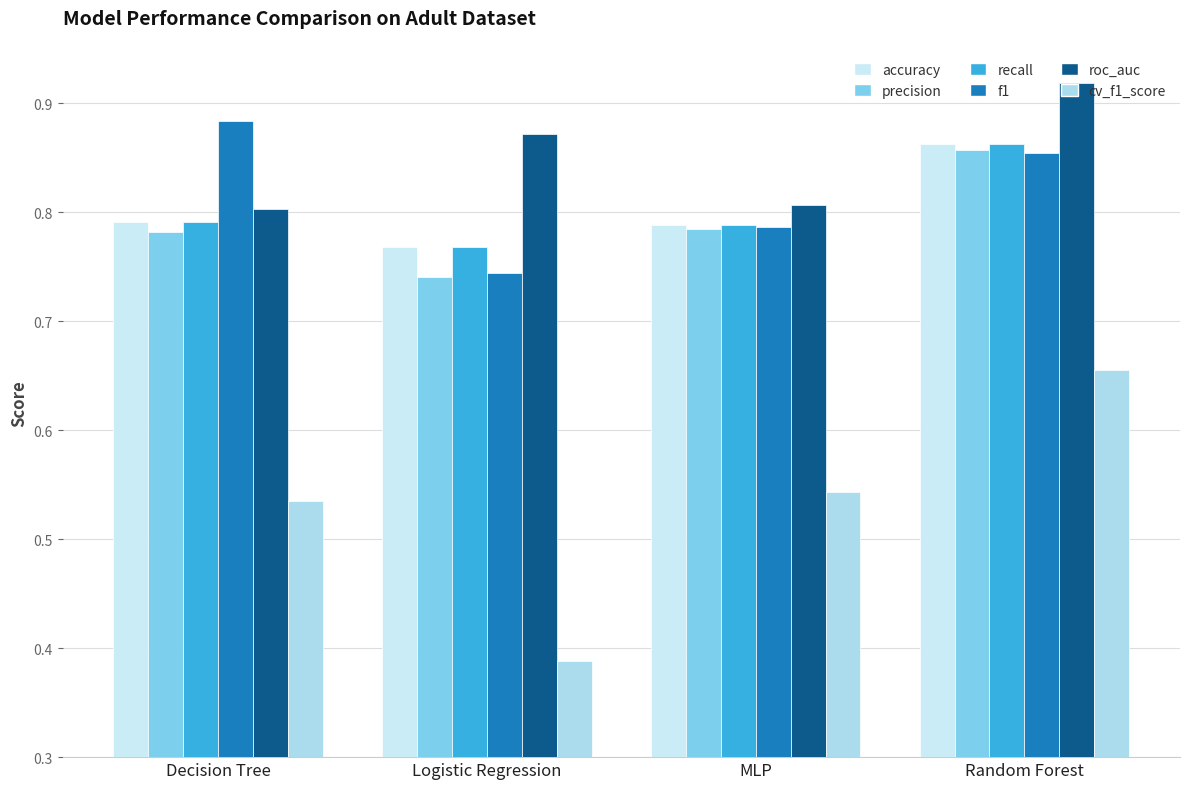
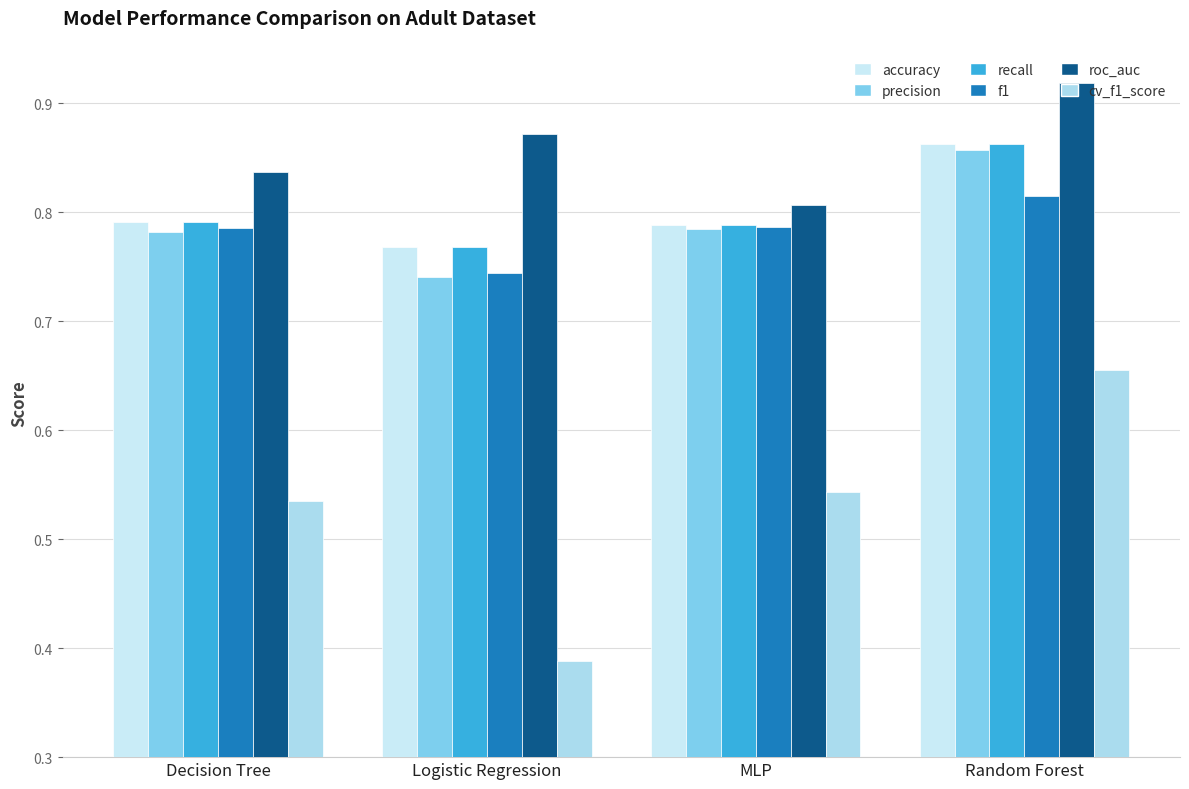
f1, Decision Tree: 0.883 -> 0.785
roc_auc, Decision Tree: 0.803 -> 0.837
f1, Random Forest: 0.855 -> 0.815
